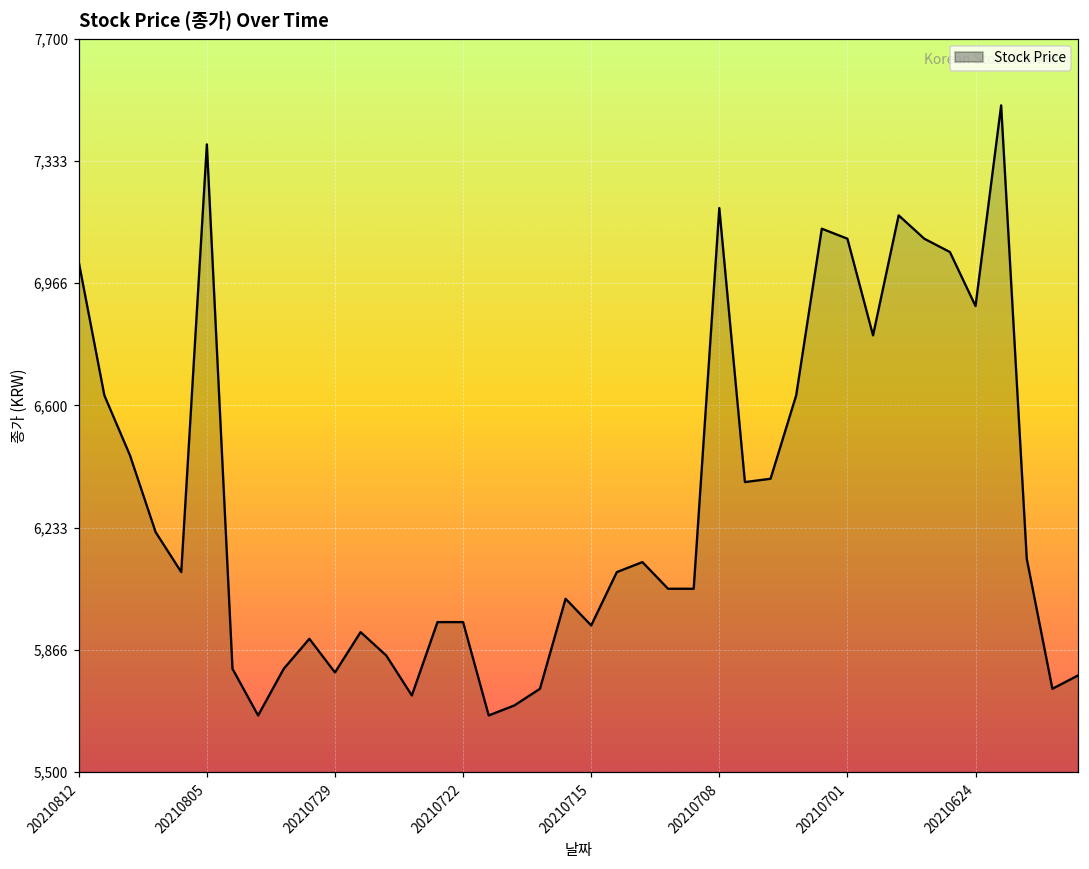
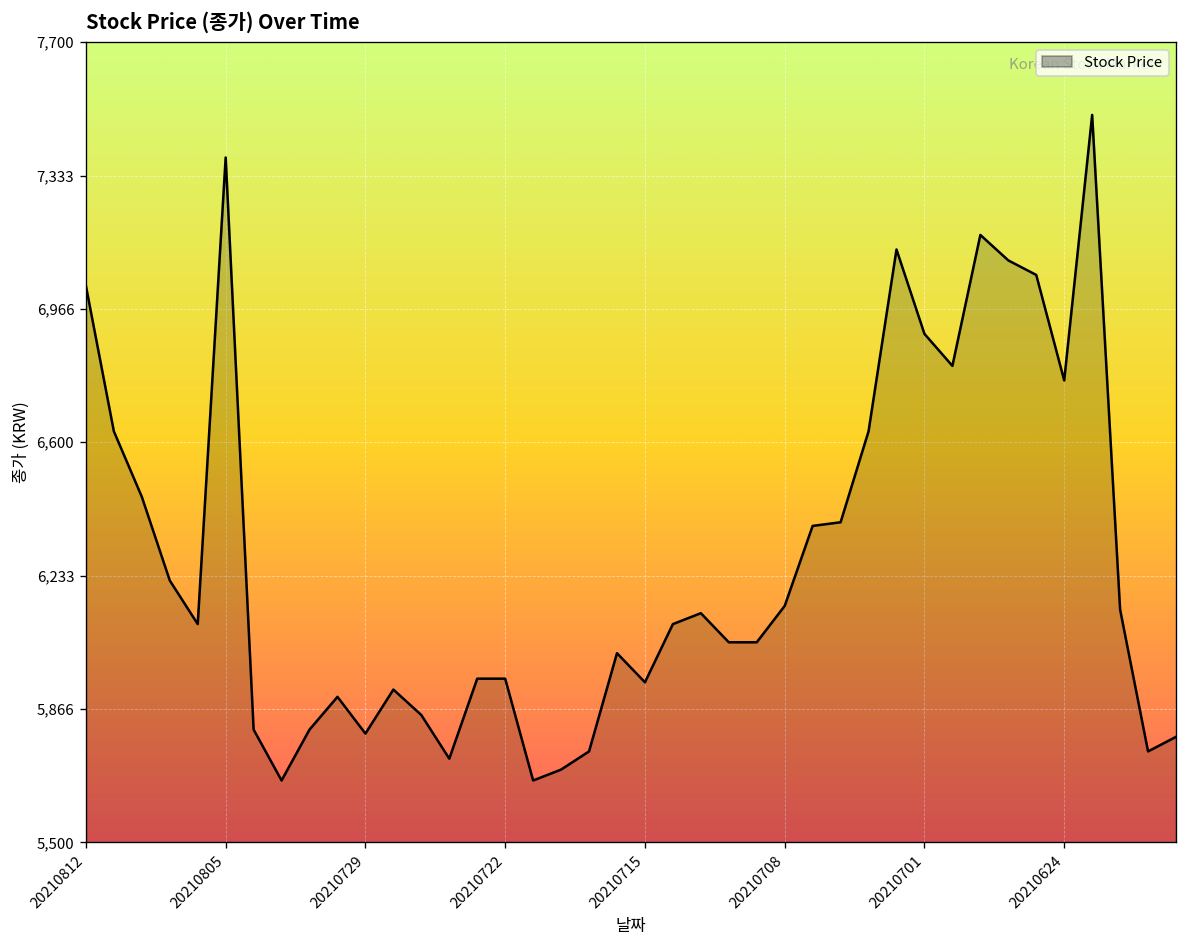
20210708: 7,190 -> 6,150
20210701: 7,100 -> 6,900
20210624: 6,900 -> 6,770
